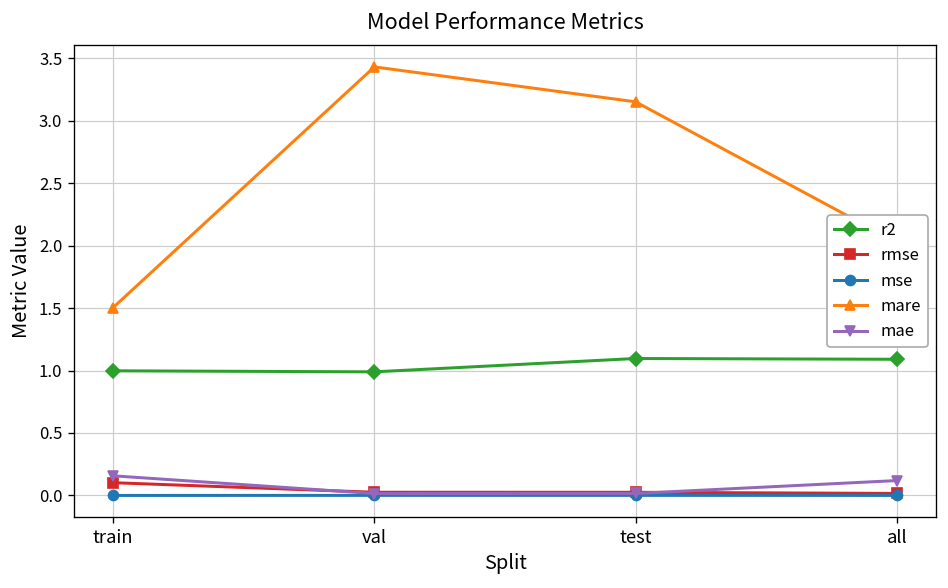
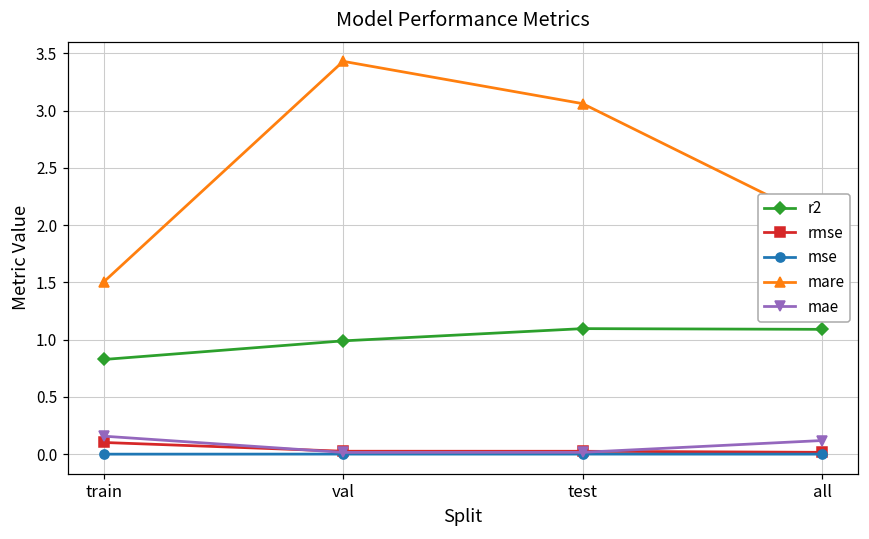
r2, train: 1.00 -> 0.83
mare, test: 3.15 -> 3.06
